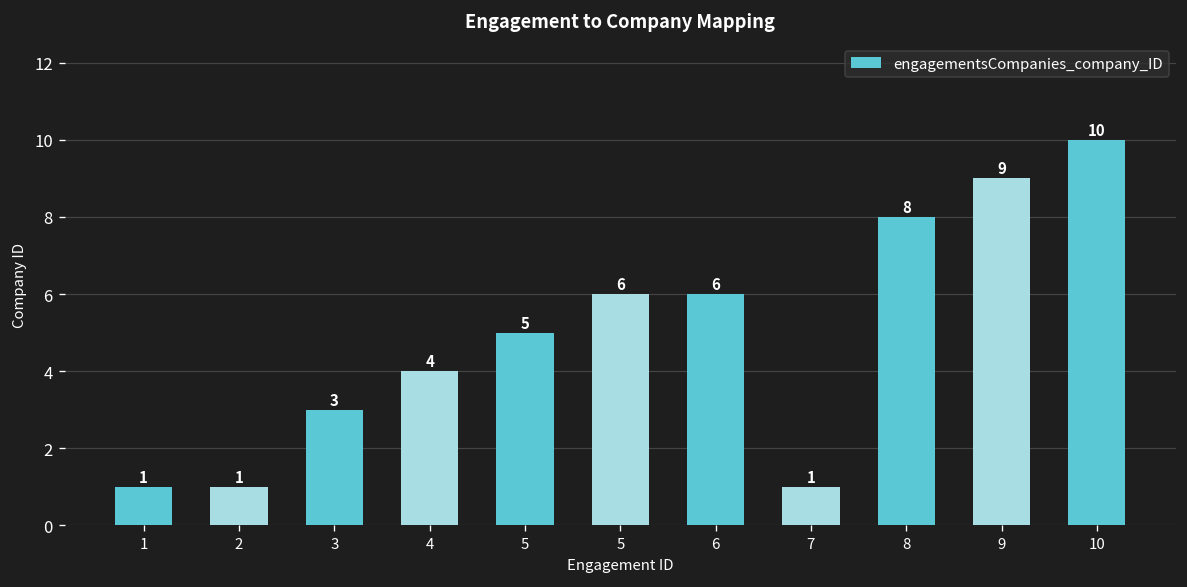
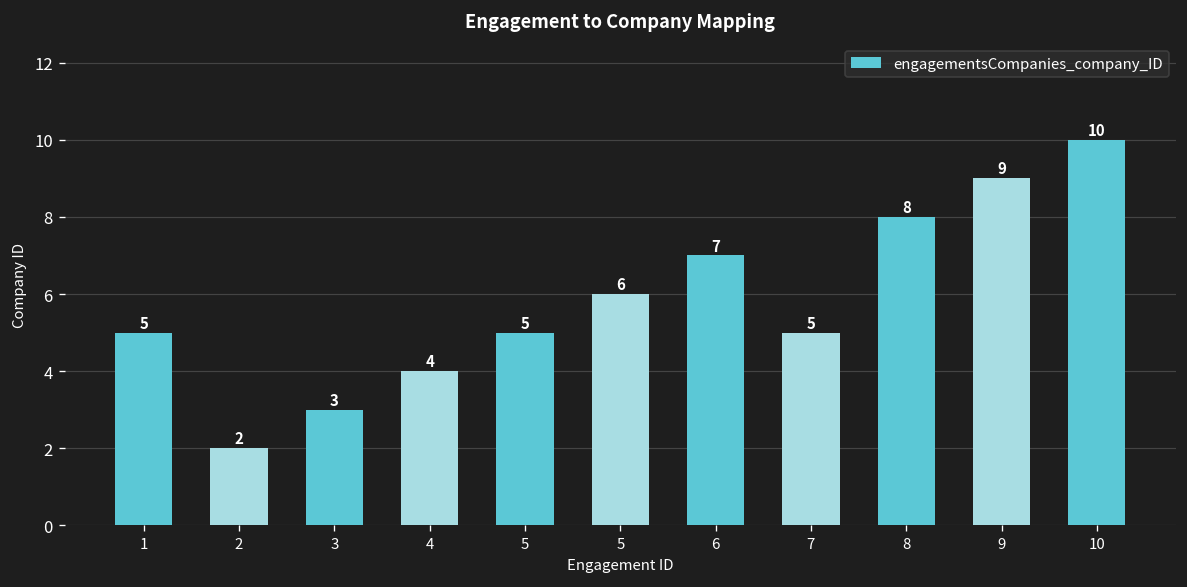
1: 1 -> 5
2: 1 -> 2
6: 6 -> 7
7: 1 -> 5
